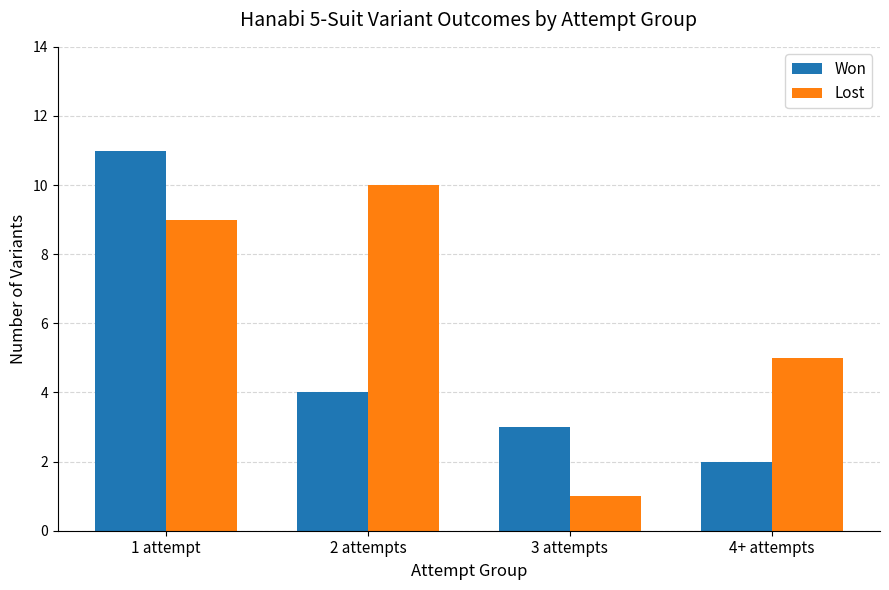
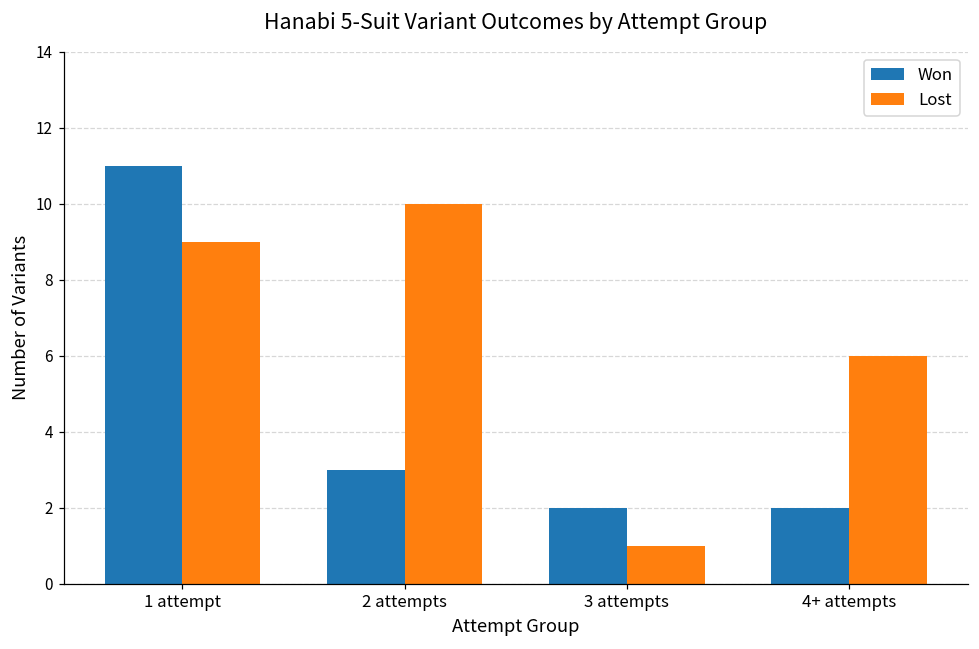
Won, 2 attempts: 4 -> 3
Won, 3 attempts: 3 -> 2
Lost, 4+ attempts: 5 -> 6
